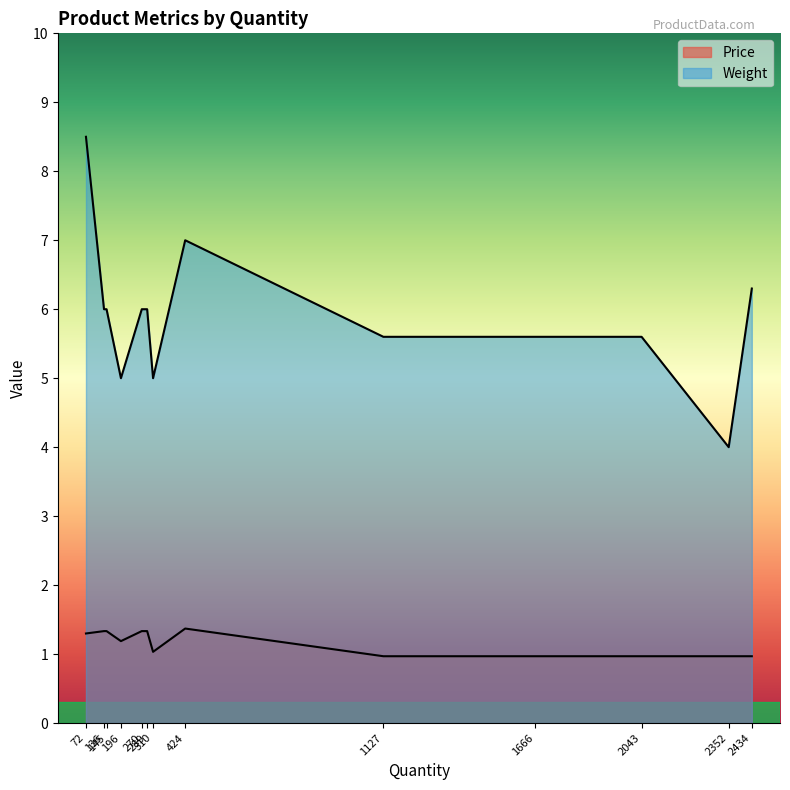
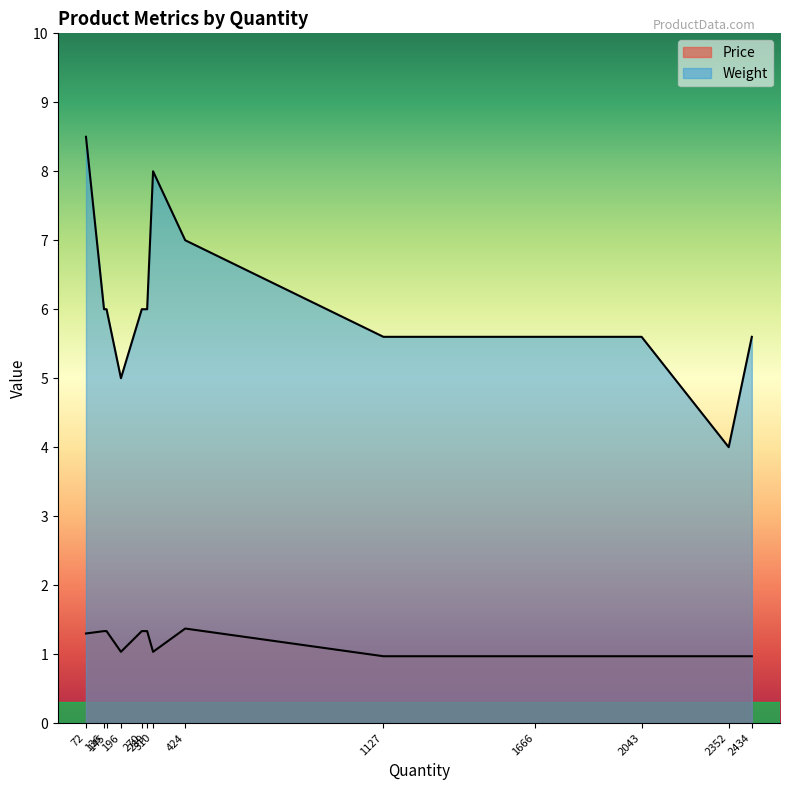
Price, 196: 1.2 -> 1.0
Weight, 310: 5 -> 8
Weight, 2434: 6.3 -> 5.6
